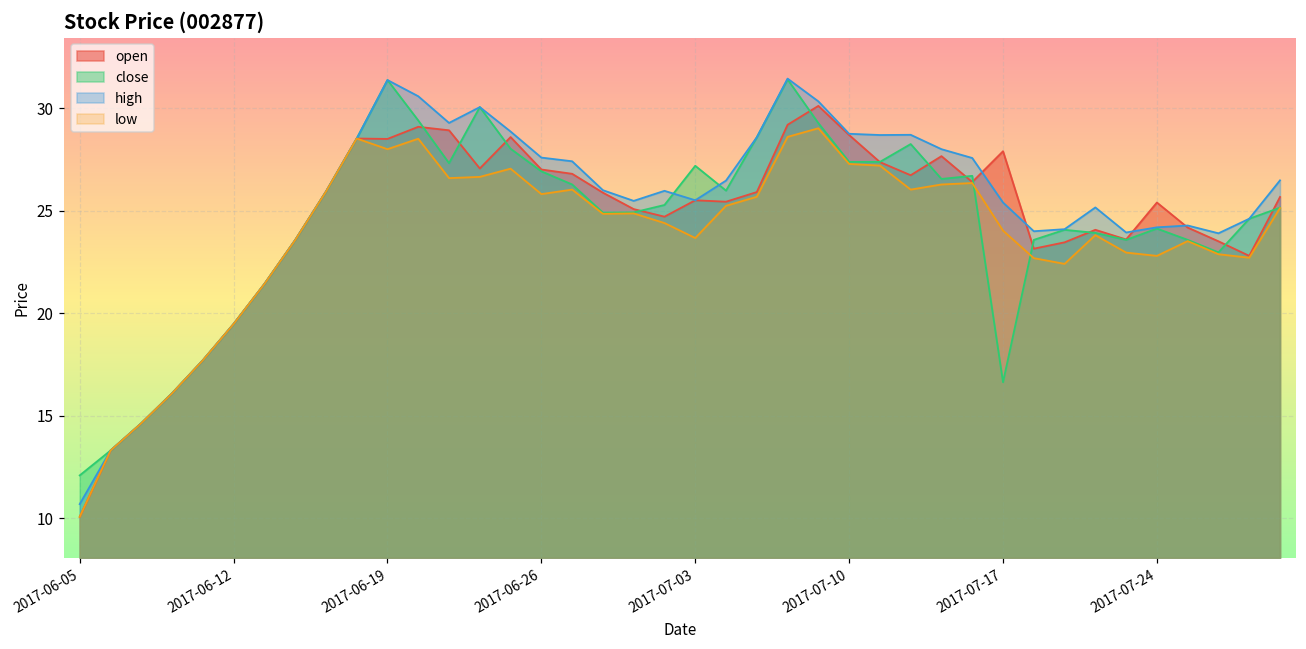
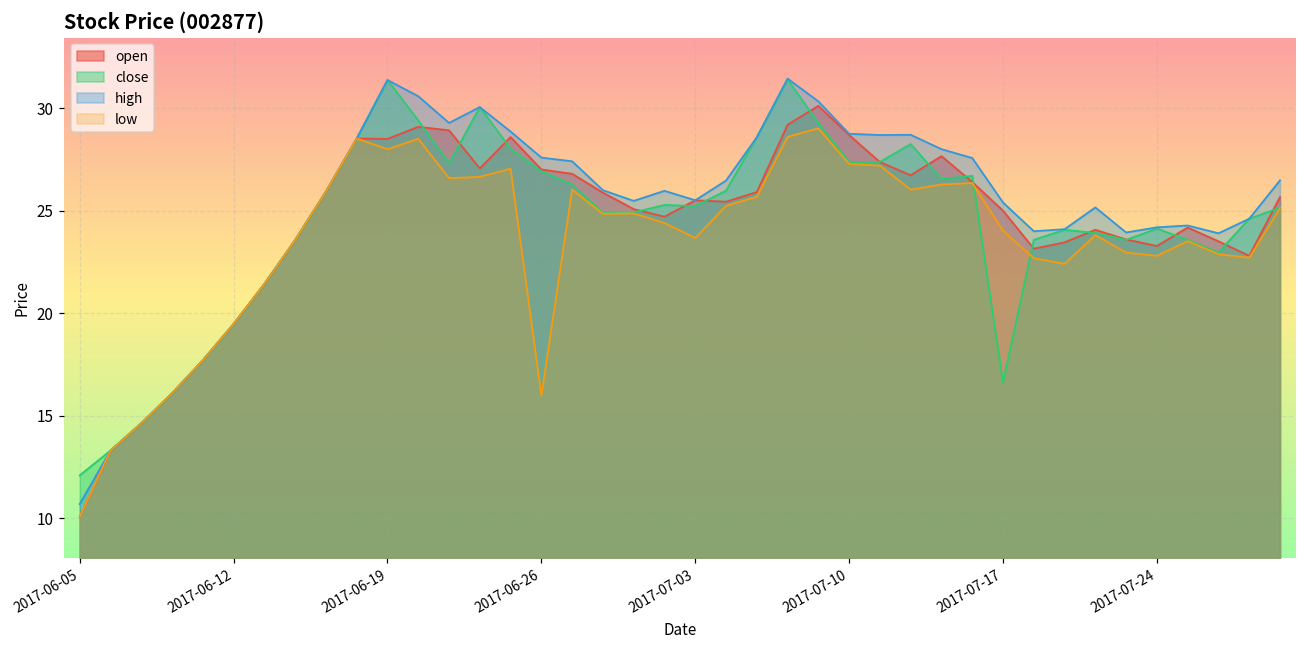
low, 2017-06-26: 25.8 -> 16.0
close, 2017-07-03: 27.2 -> 25.2
open, 2017-07-17: 27.9 -> 25.0
open, 2017-07-24: 25.4 -> 23.3
